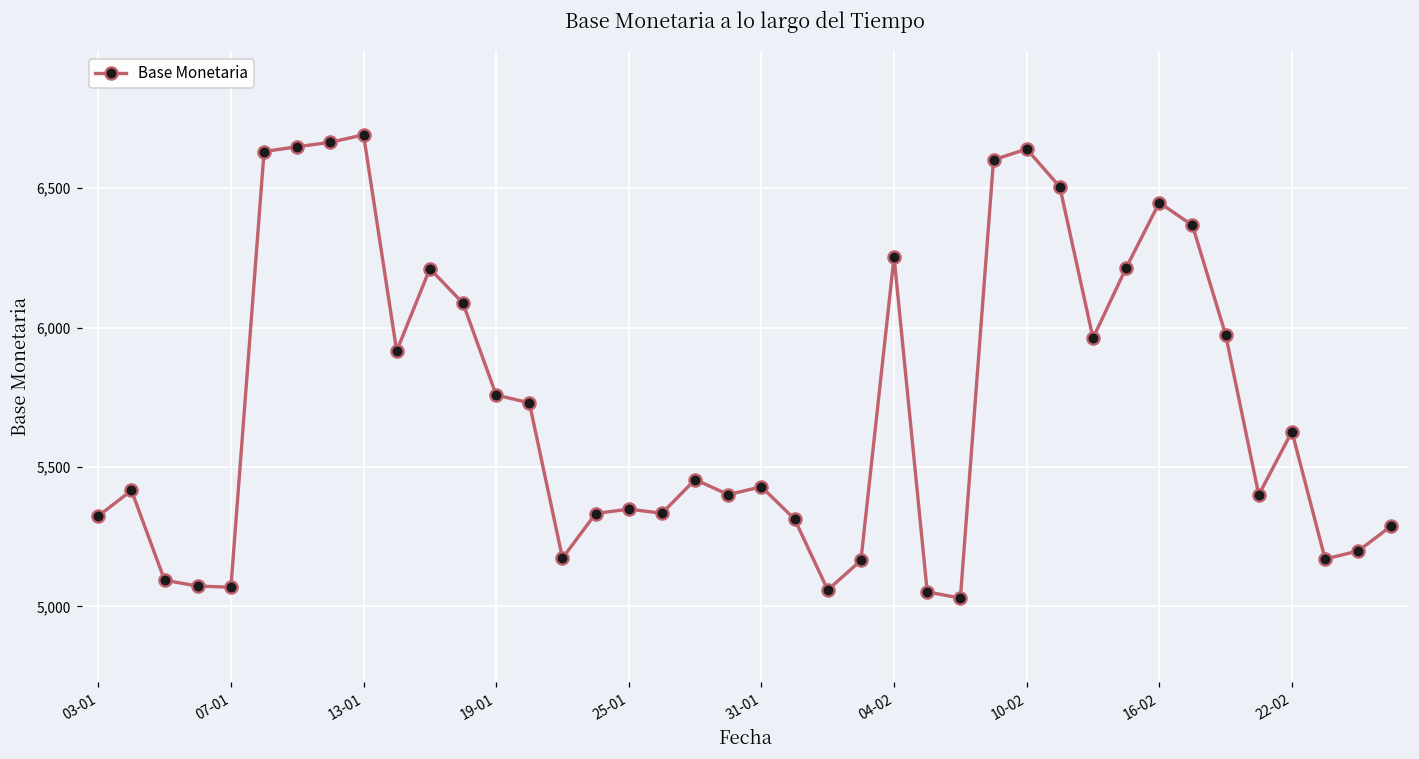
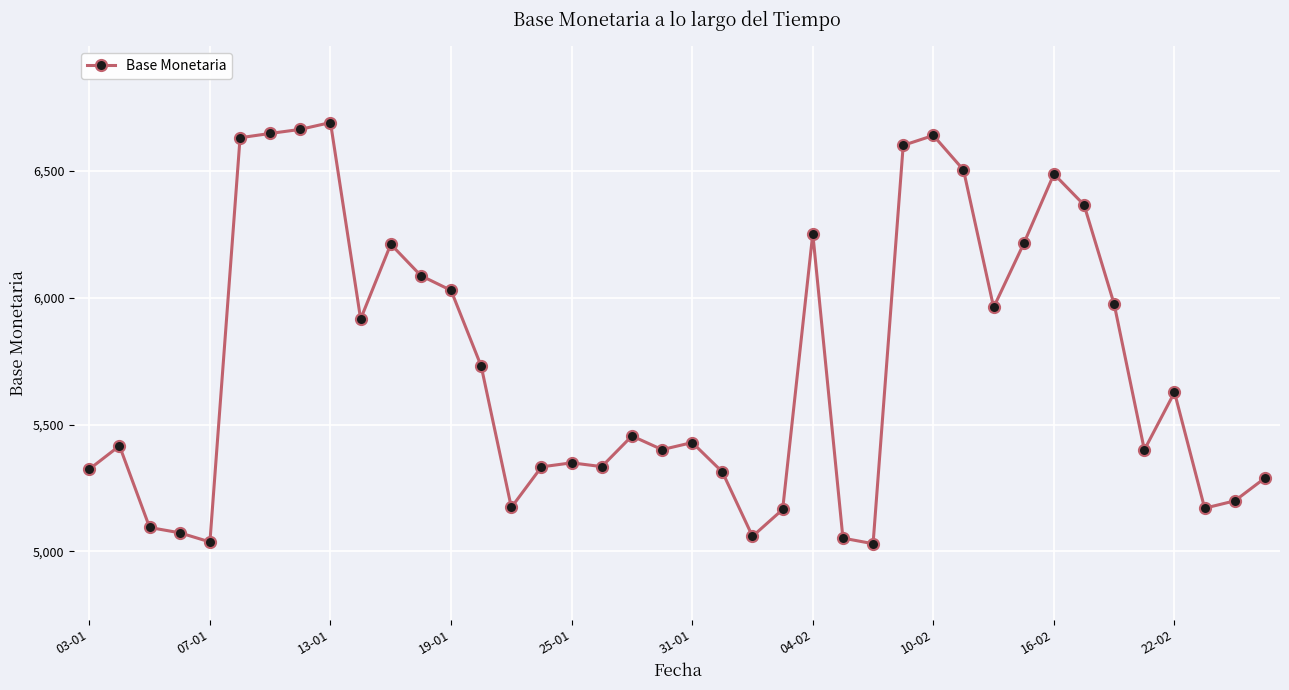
07-01: 5,070 -> 5,040
19-01: 5,760 -> 6,030
16-02: 6,450 -> 6,490
